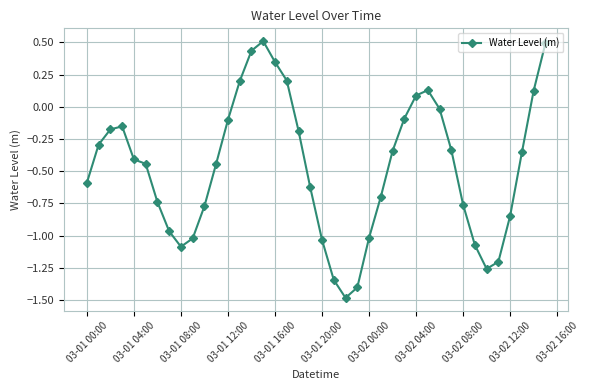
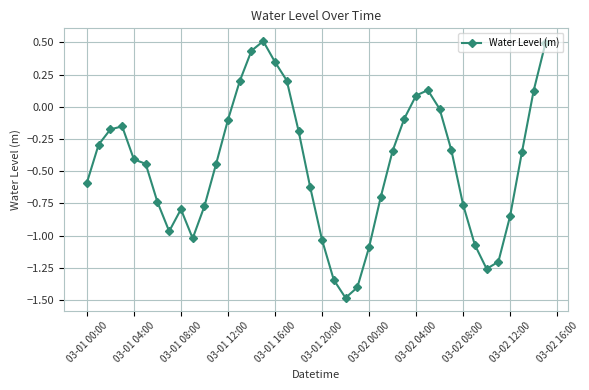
03-01 08:00: -1.09 -> -0.80
03-02 00:00: -1.02 -> -1.09
